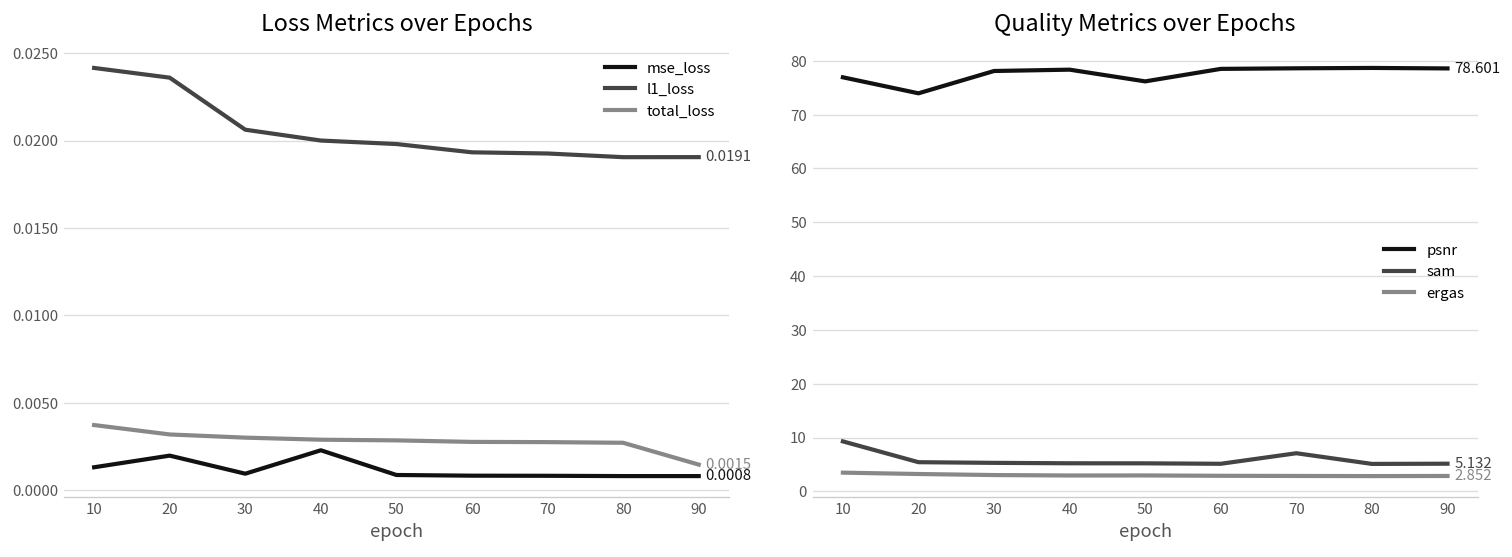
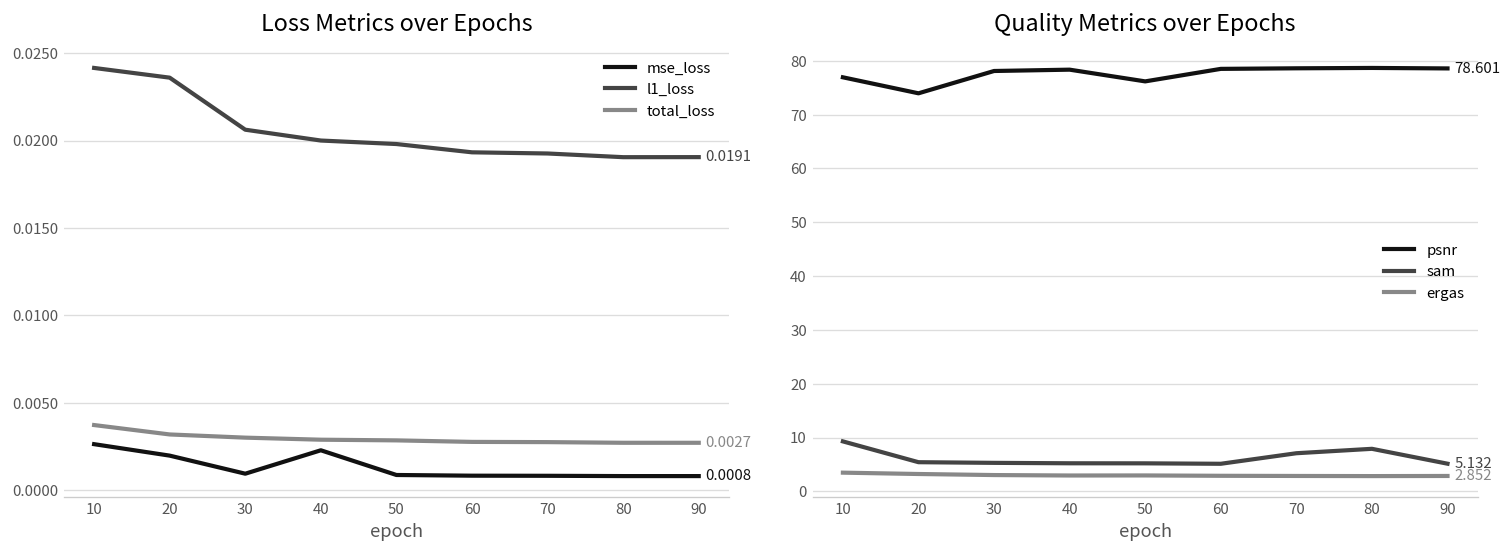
Loss Metrics over Epochs, mse_loss, 10: 0.0013 -> 0.0026
Loss Metrics over Epochs, total_loss, 90: 0.0015 -> 0.0027
Quality Metrics over Epochs, sam, 80: 5 -> 8
